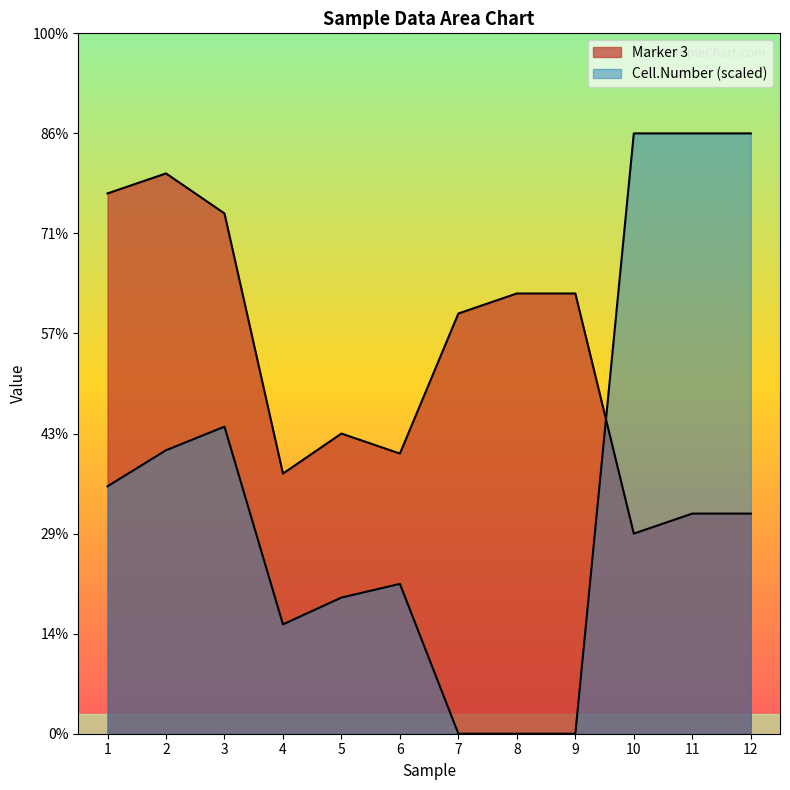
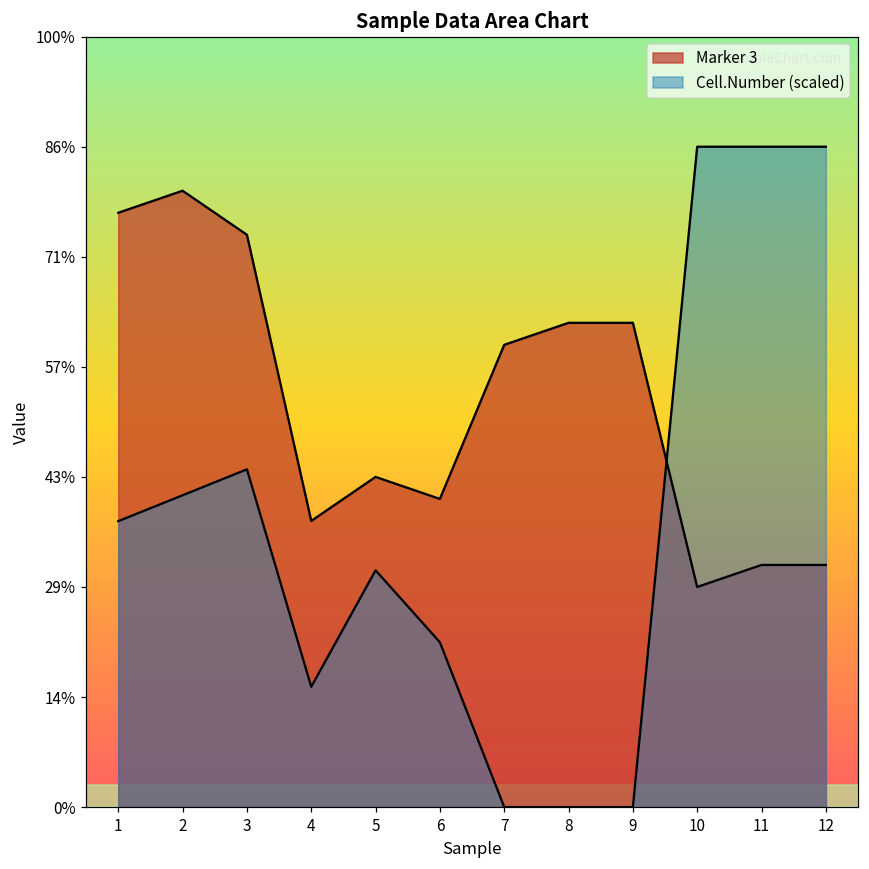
Cell.Number (scaled), 1: 35% -> 37%
Cell.Number (scaled), 5: 19% -> 31%
